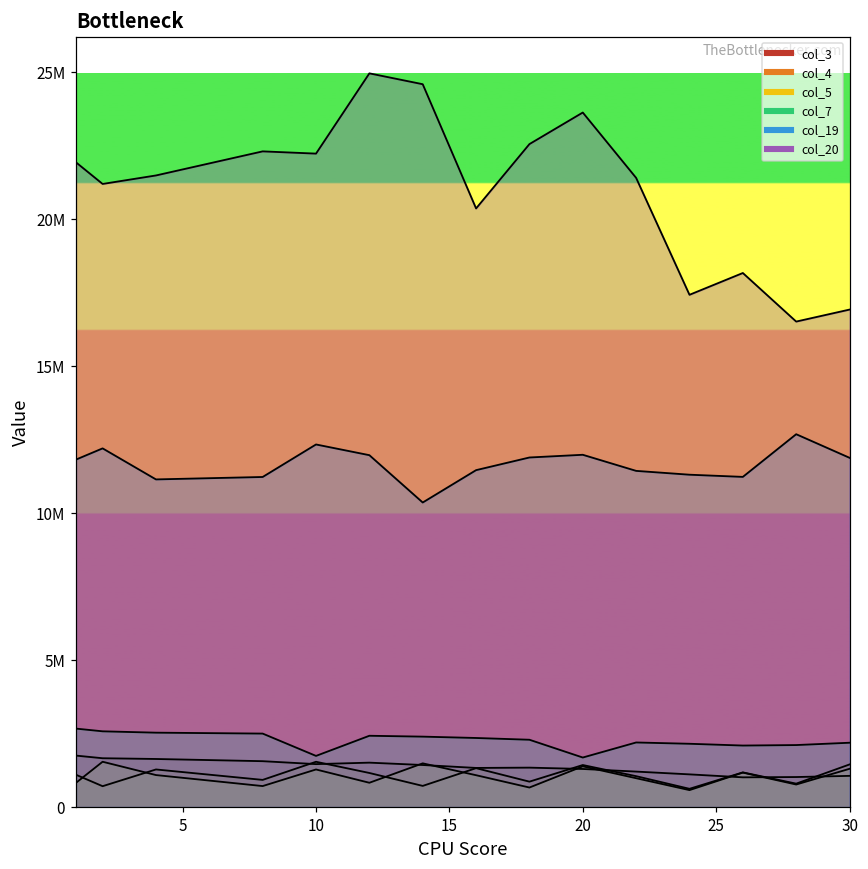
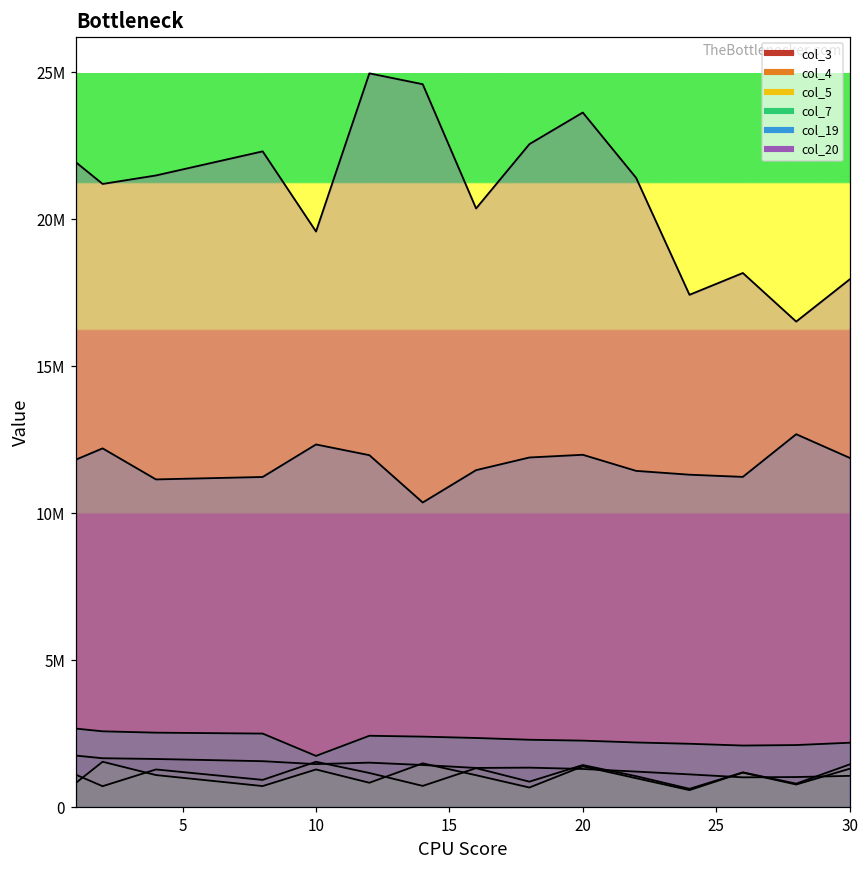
col_20, 10: 22200000 -> 19600000
col_7, 20: 1700000 -> 2300000
col_20, 30: 16900000 -> 18000000
